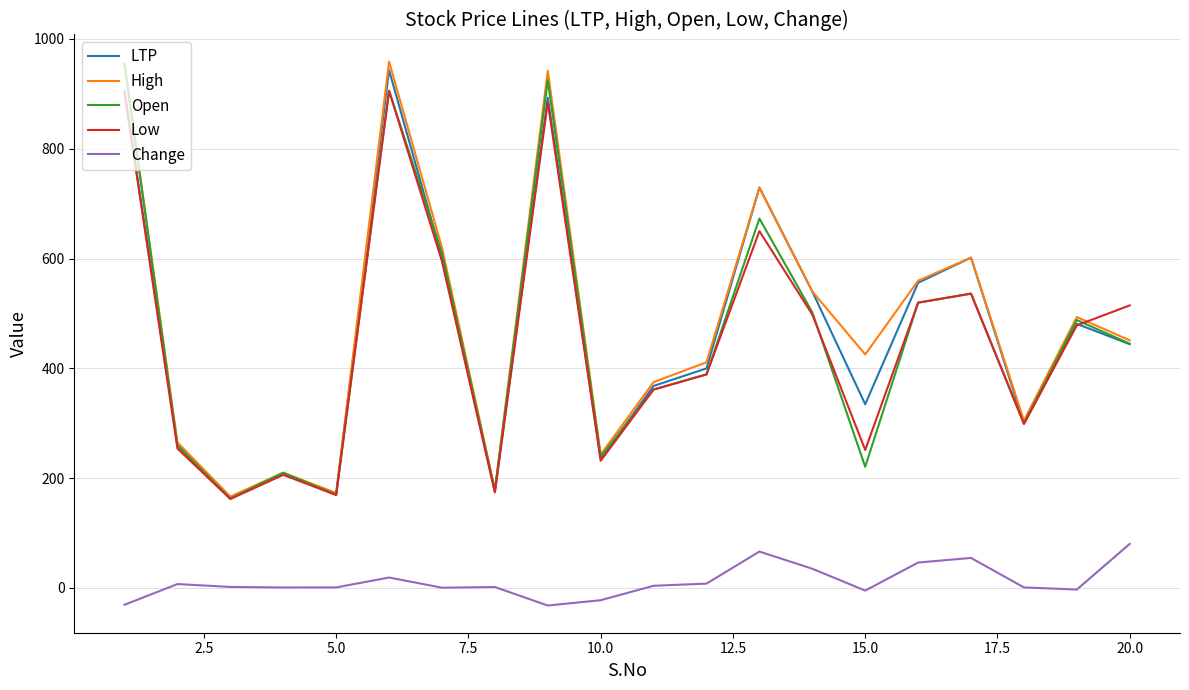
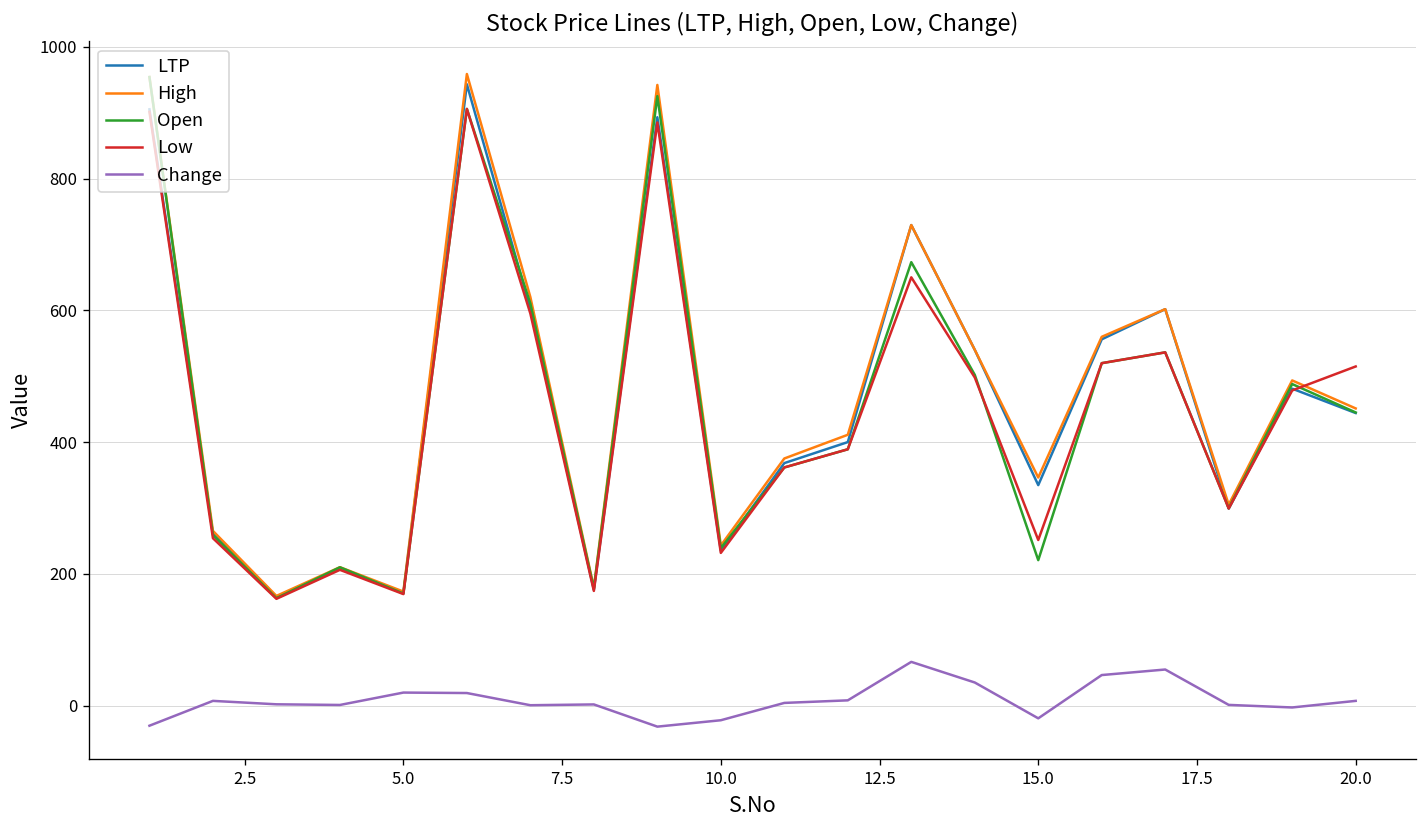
Change, 5.0: 0 -> 20
High, 15.0: 430 -> 350
Change, 15.0: 0 -> -20
Change, 20.0: 80 -> 10
